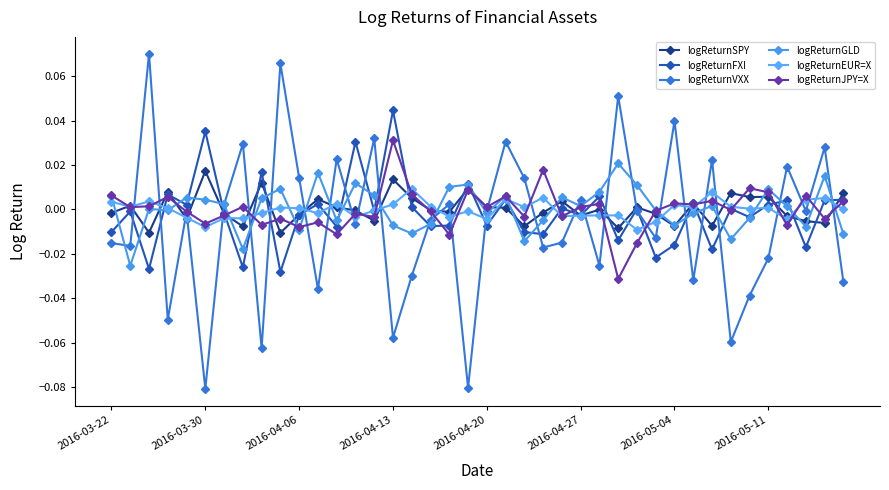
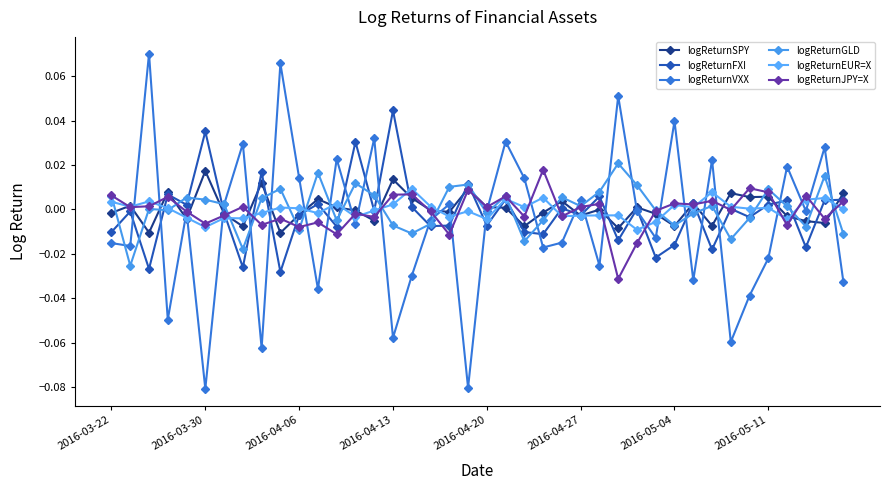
logReturnJPY=X, 2016-04-13: 0.031 -> 0.007
